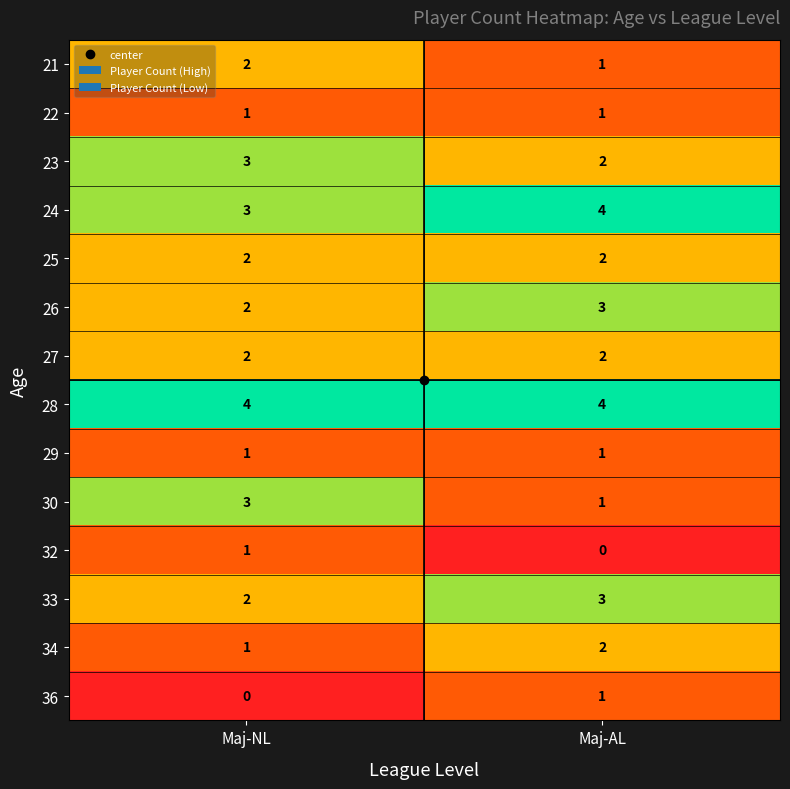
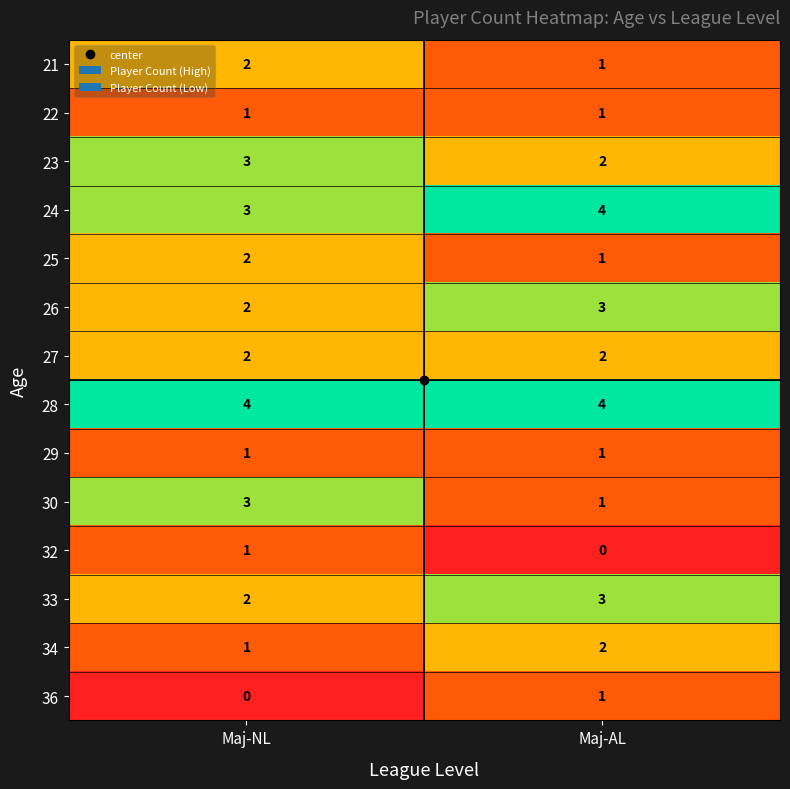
25, Maj-AL: 2 -> 1
